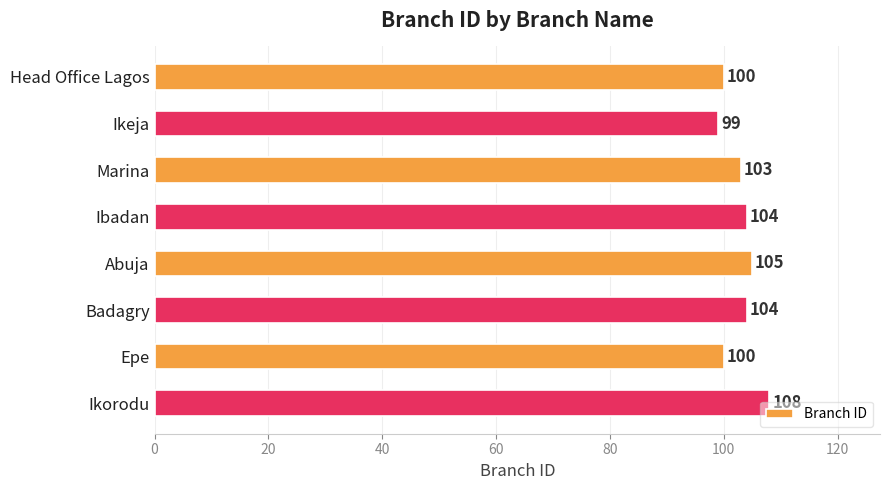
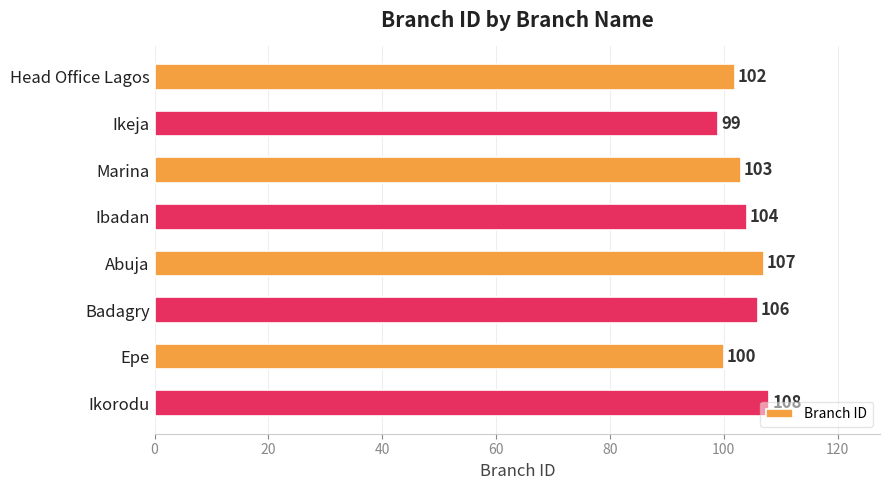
Head Office Lagos: 100 -> 102
Abuja: 105 -> 107
Badagry: 104 -> 106
